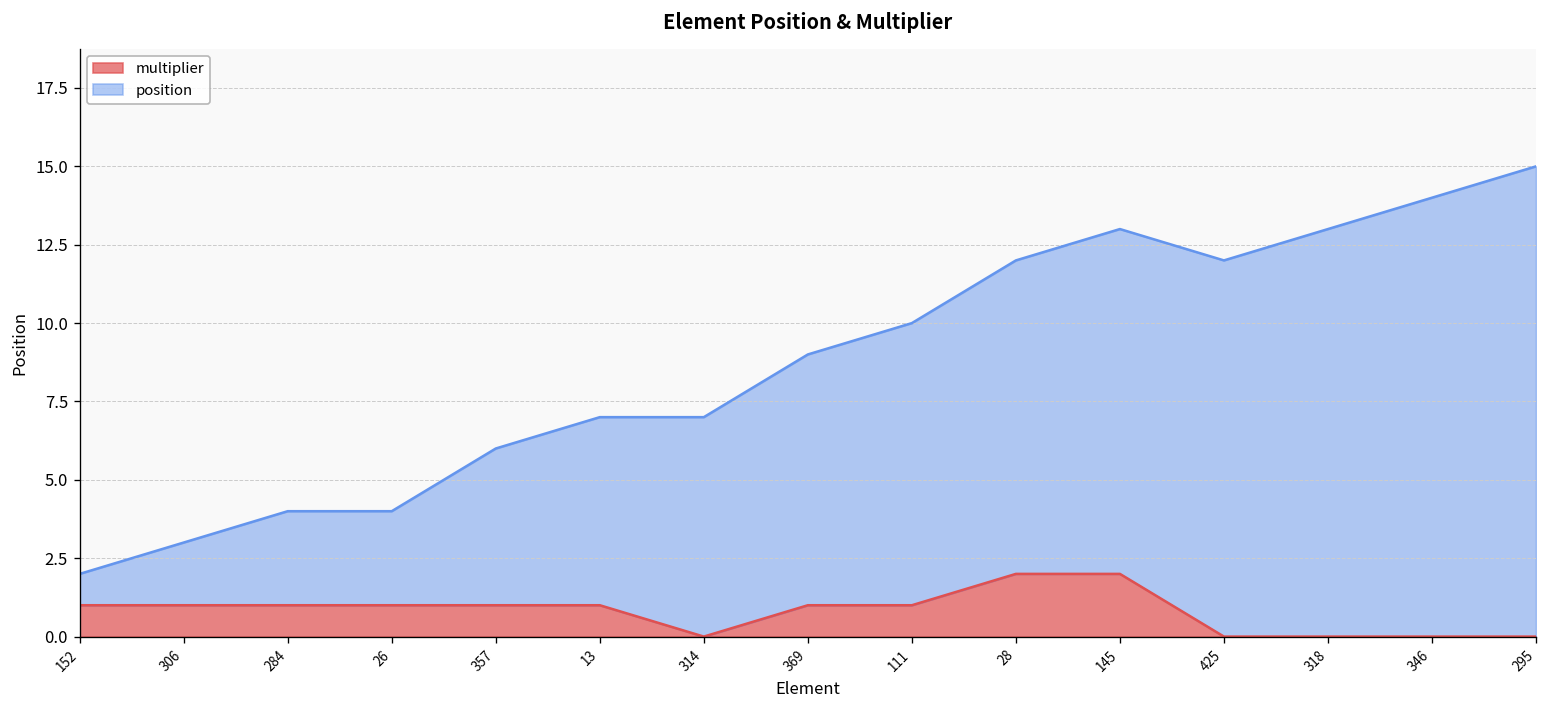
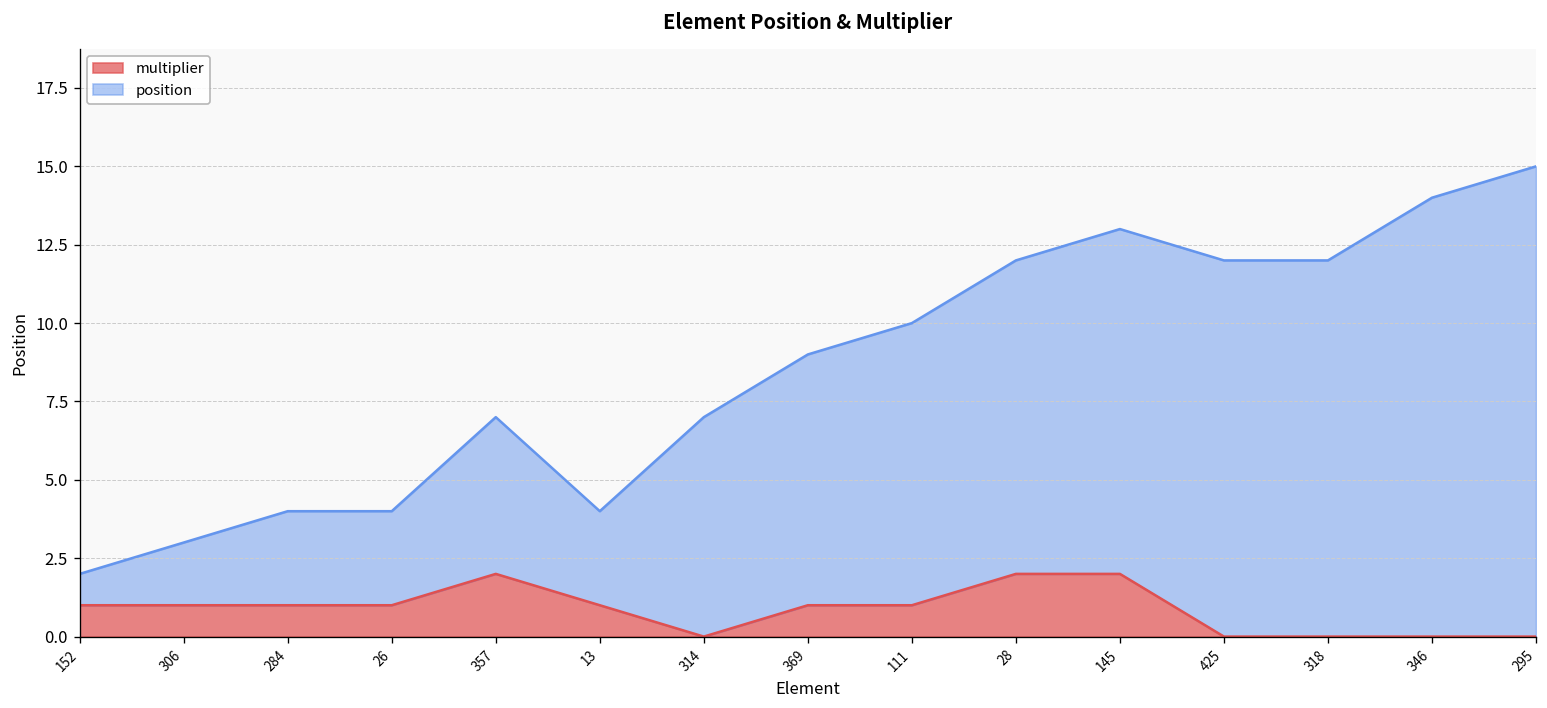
multiplier, 357: 1 -> 2
position, 13: 6 -> 3
position, 318: 13 -> 12
